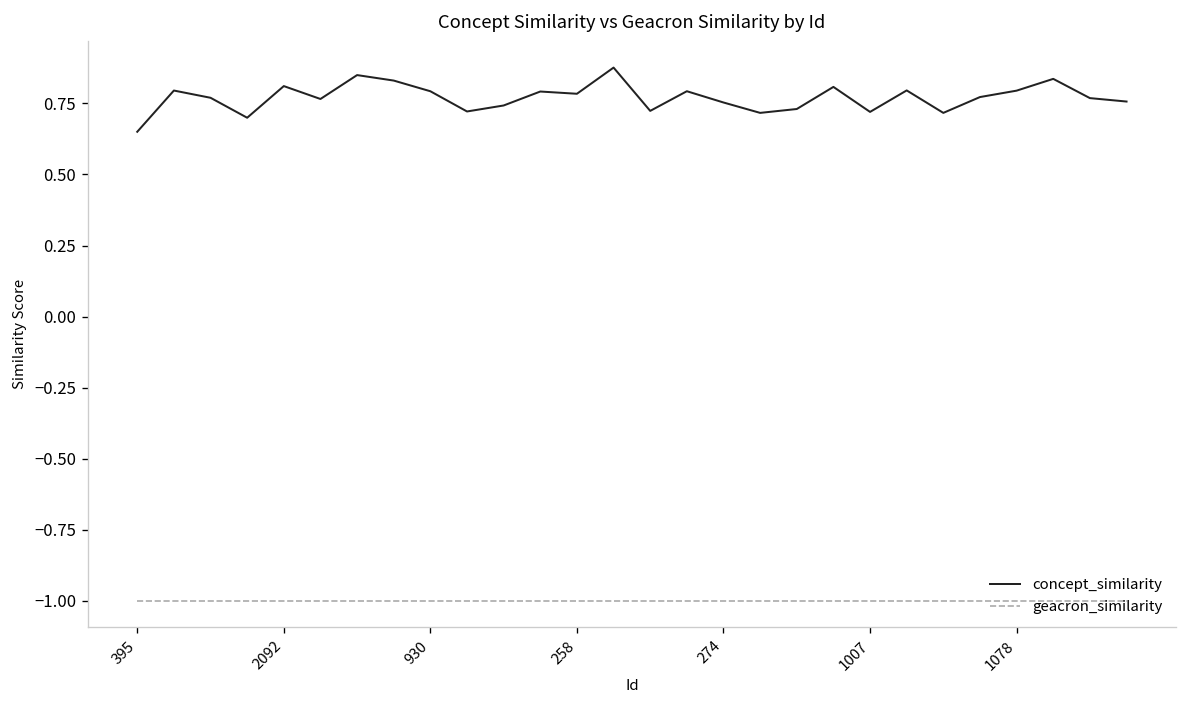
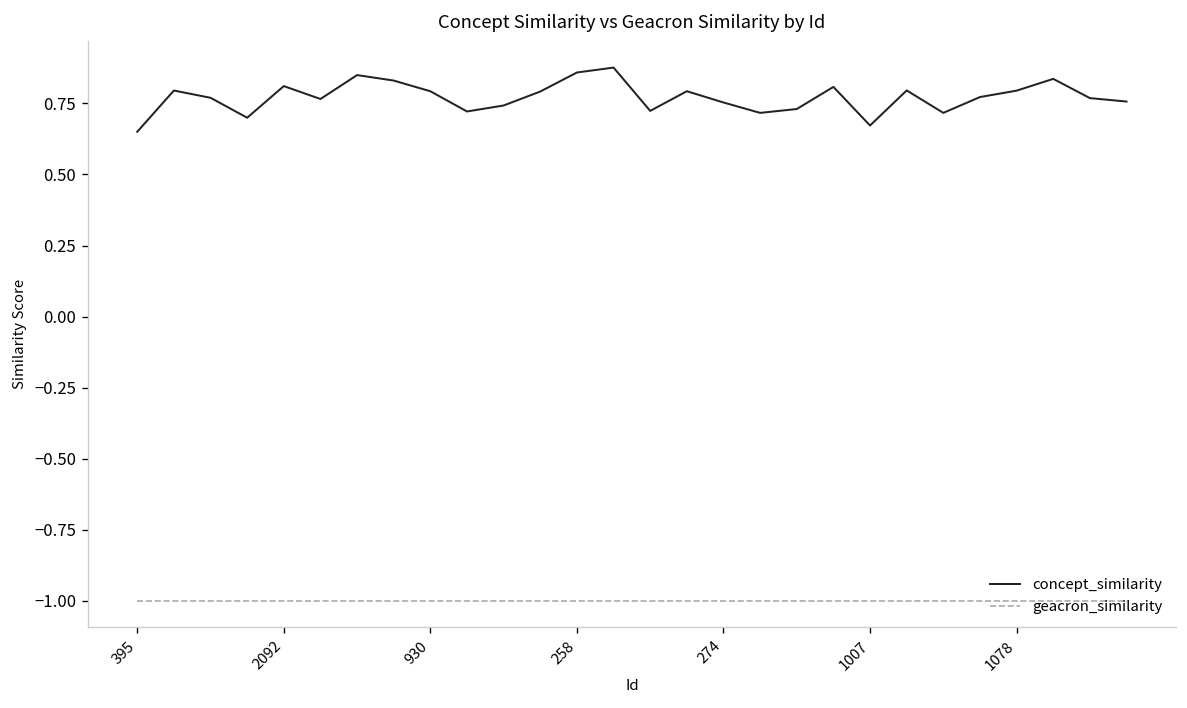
concept_similarity, 258: 0.78 -> 0.86
concept_similarity, 1007: 0.72 -> 0.67
